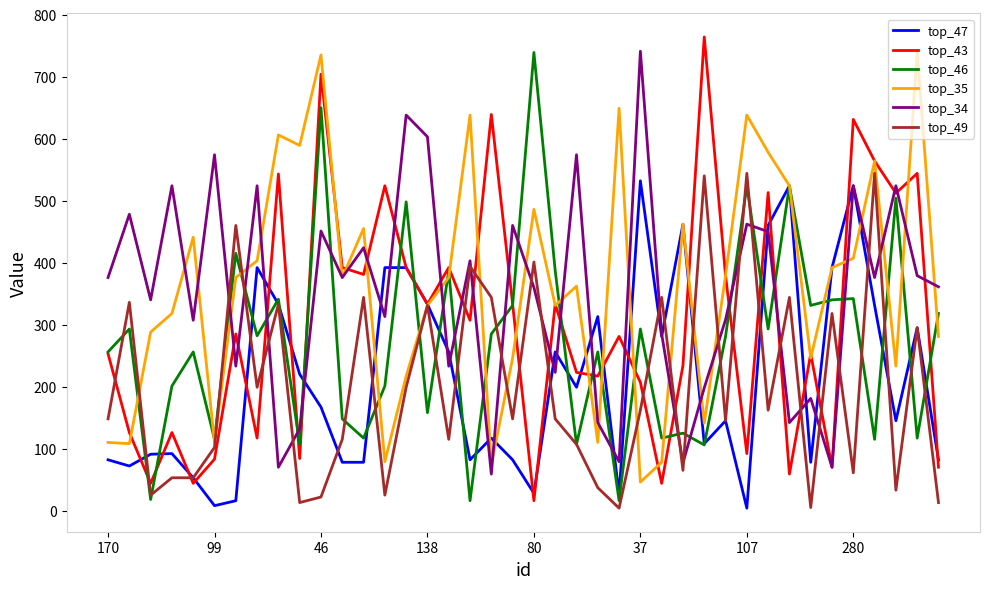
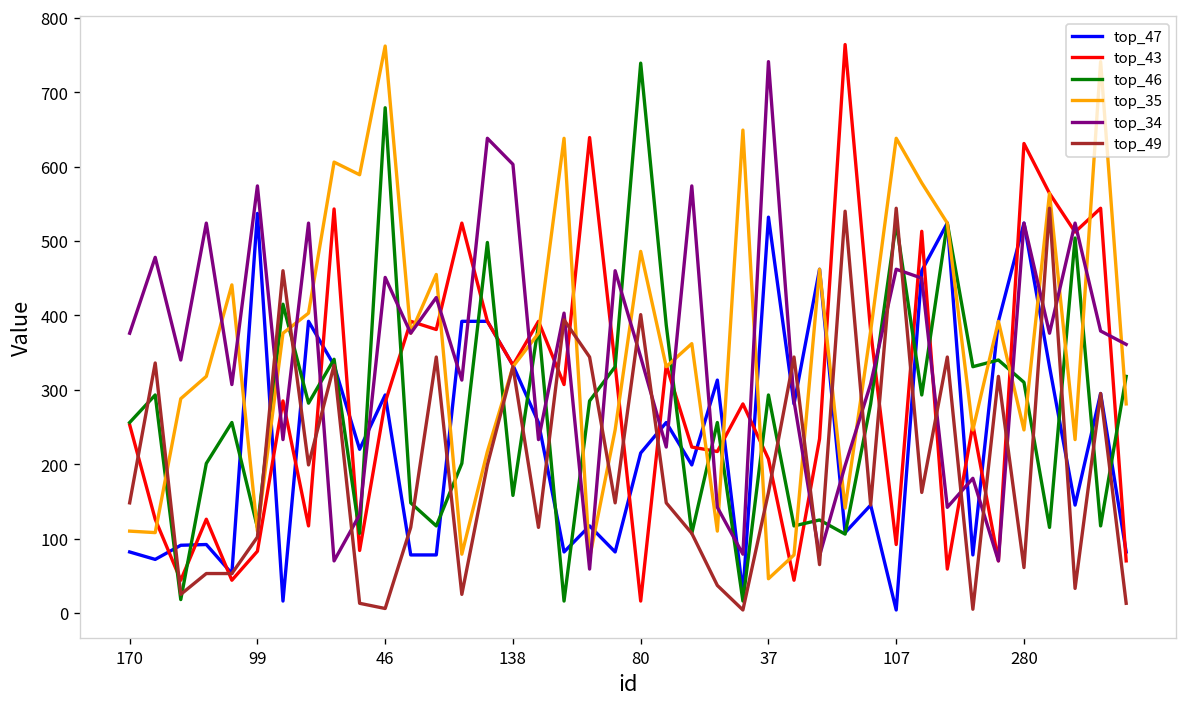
top_47, 99: 10 -> 540
top_47, 46: 170 -> 290
top_43, 46: 700 -> 280
top_46, 46: 650 -> 680
top_35, 46: 740 -> 760
top_49, 46: 20 -> 10
top_47, 80: 30 -> 220
top_34, 80: 360 -> 340
top_46, 280: 340 -> 310
top_35, 280: 410 -> 250
